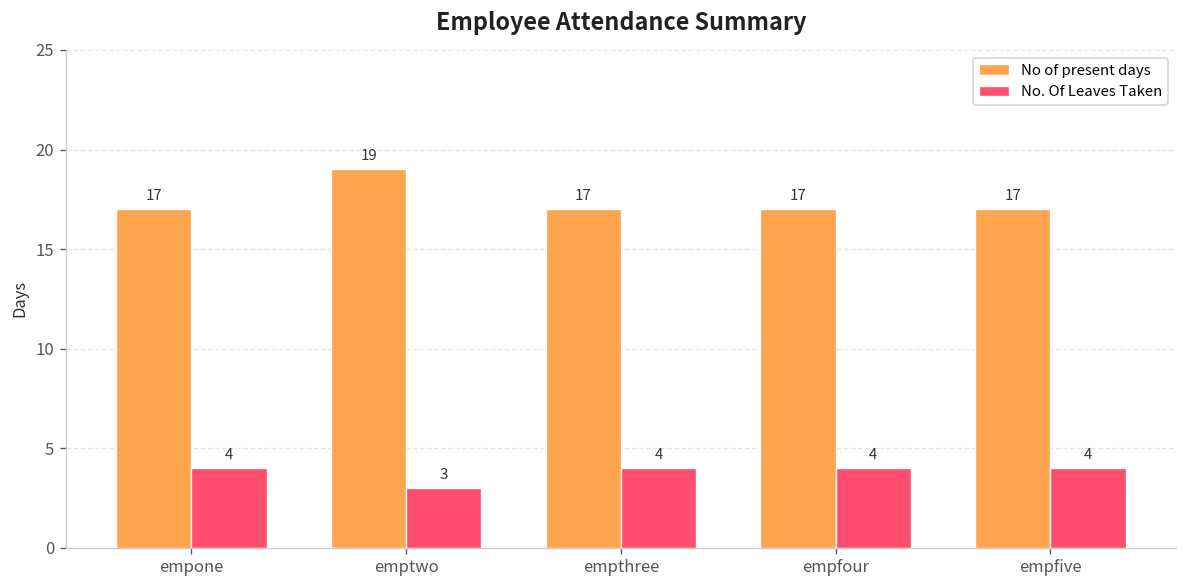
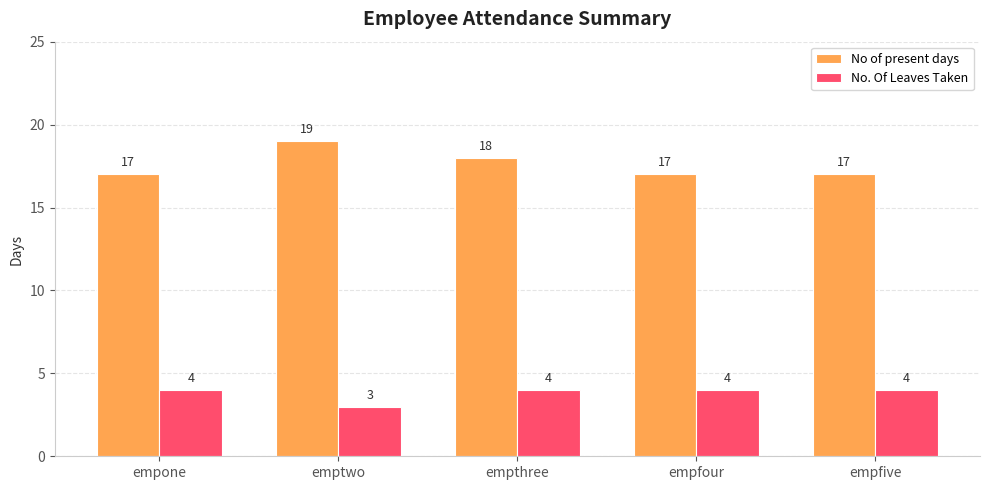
No of present days, empthree: 17 -> 18
